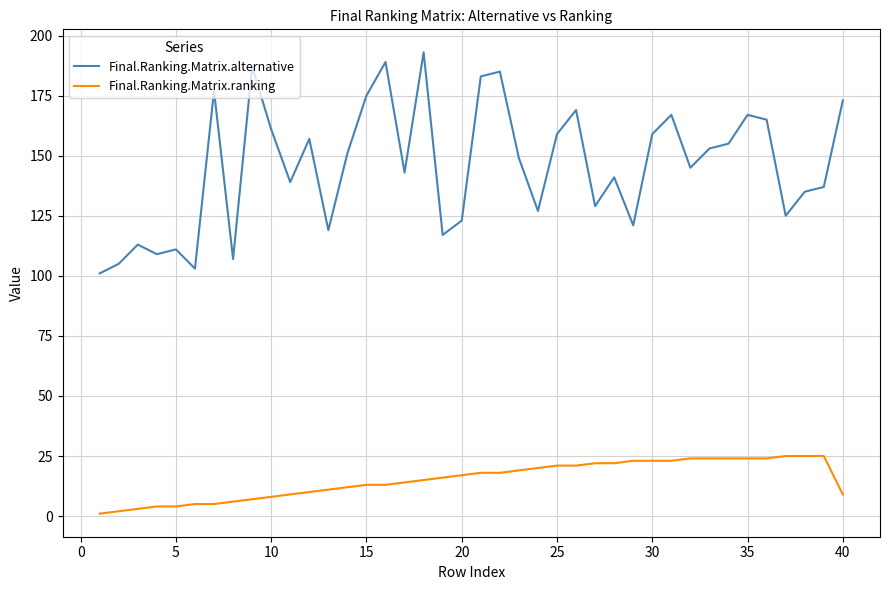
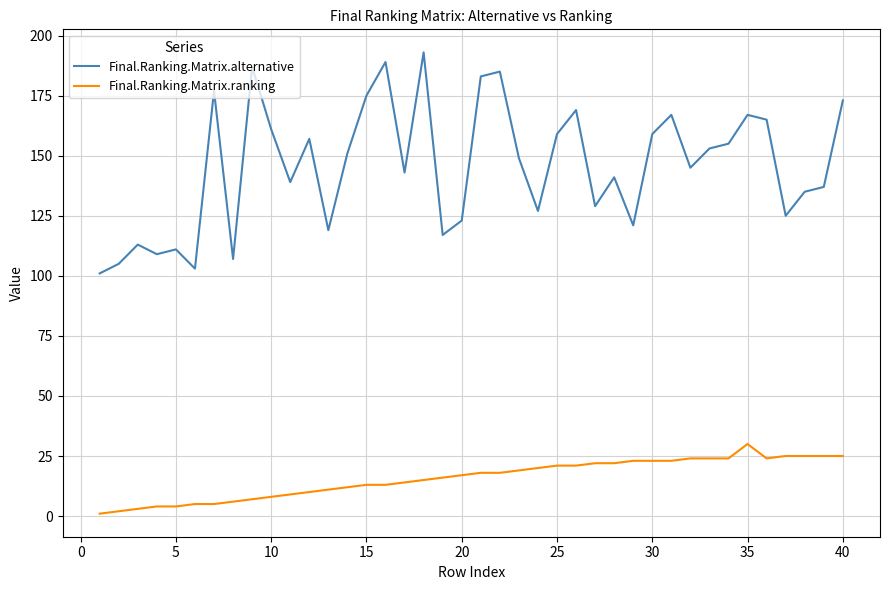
Final.Ranking.Matrix.ranking, 35: 24 -> 30
Final.Ranking.Matrix.ranking, 40: 9 -> 25
